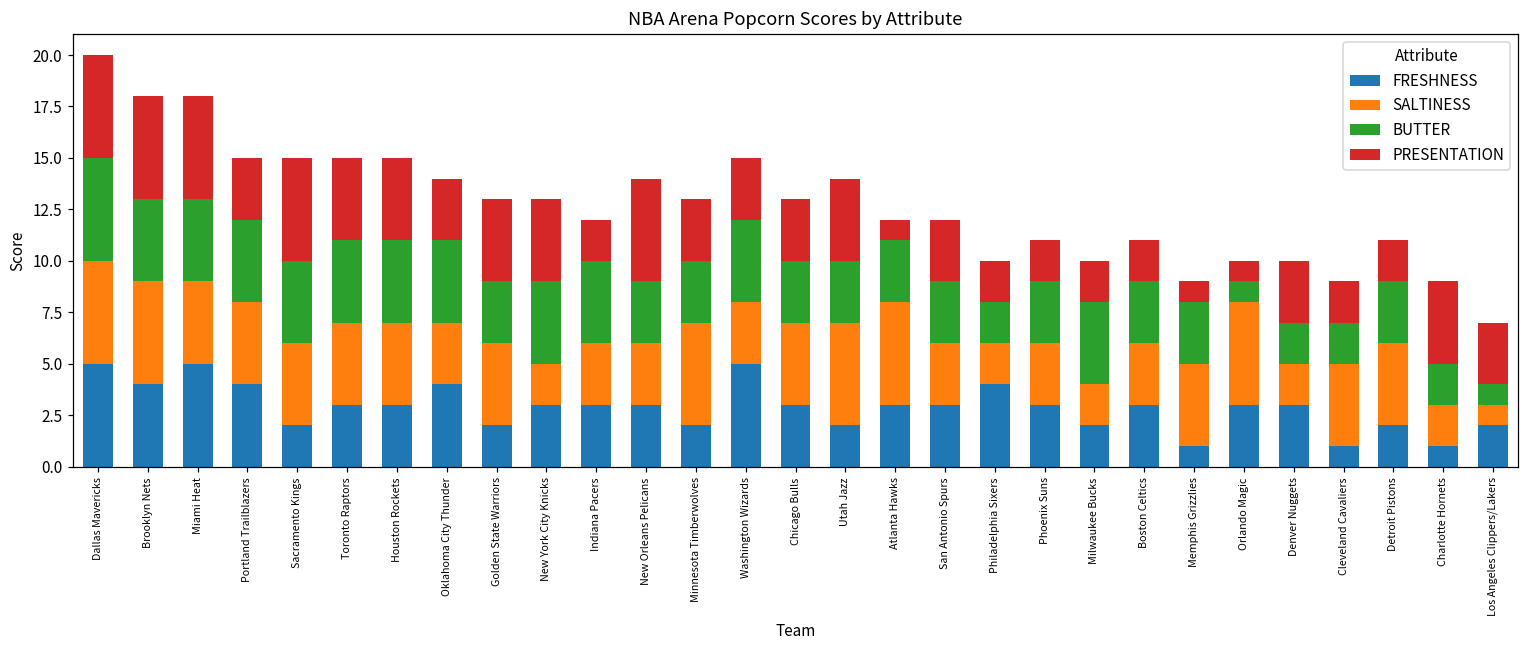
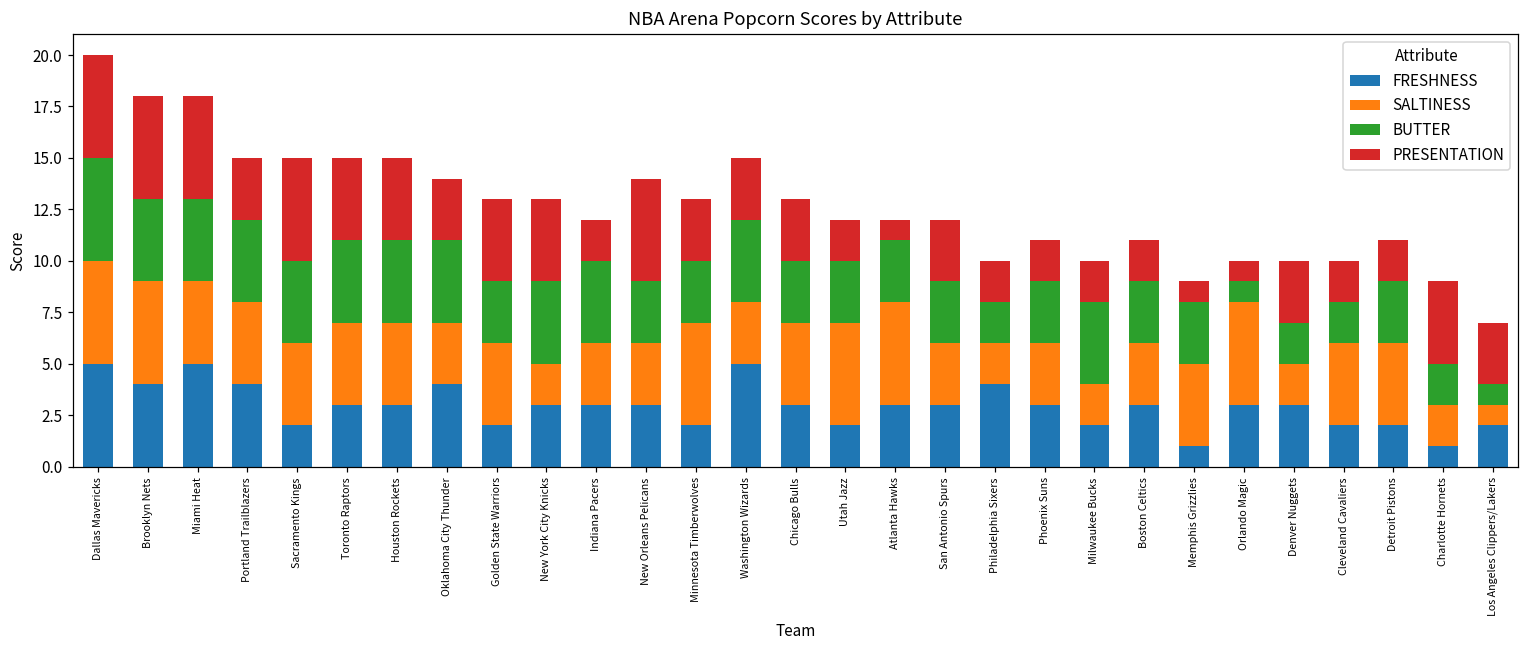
PRESENTATION, Utah Jazz: 4 -> 2
FRESHNESS, Cleveland Cavaliers: 1 -> 2
